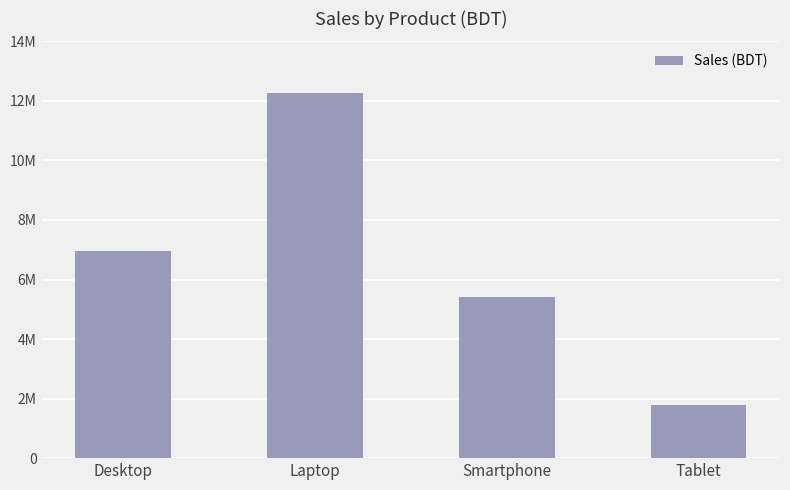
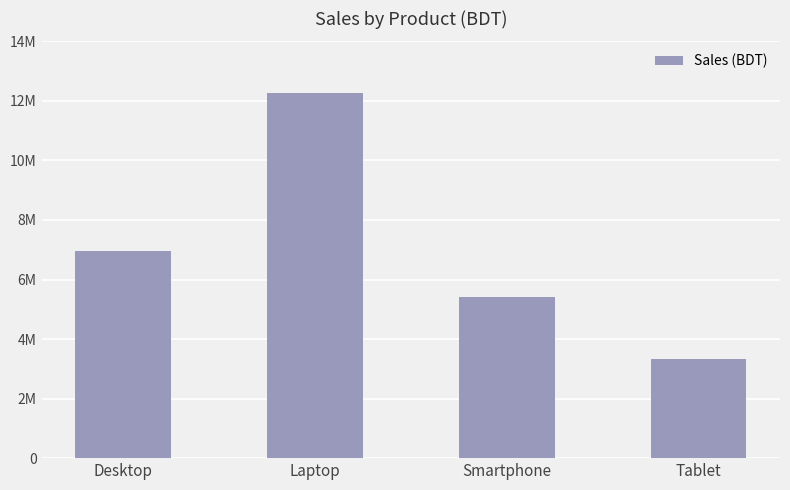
Tablet: 1800000 -> 3300000
